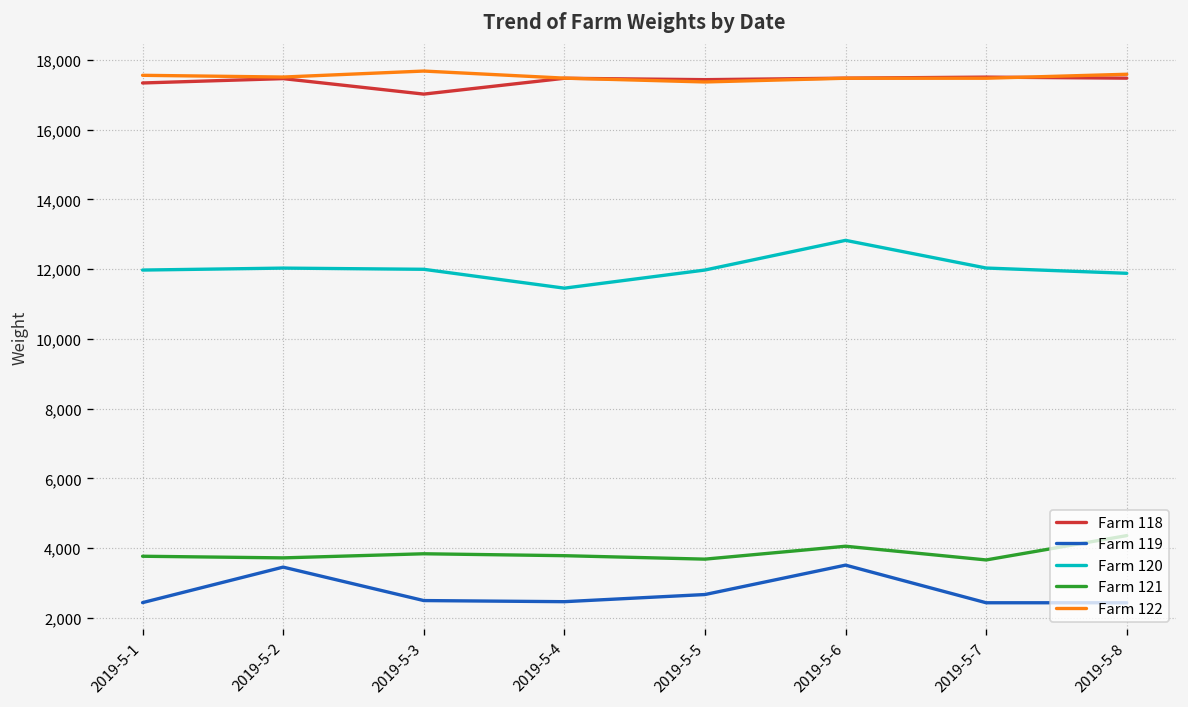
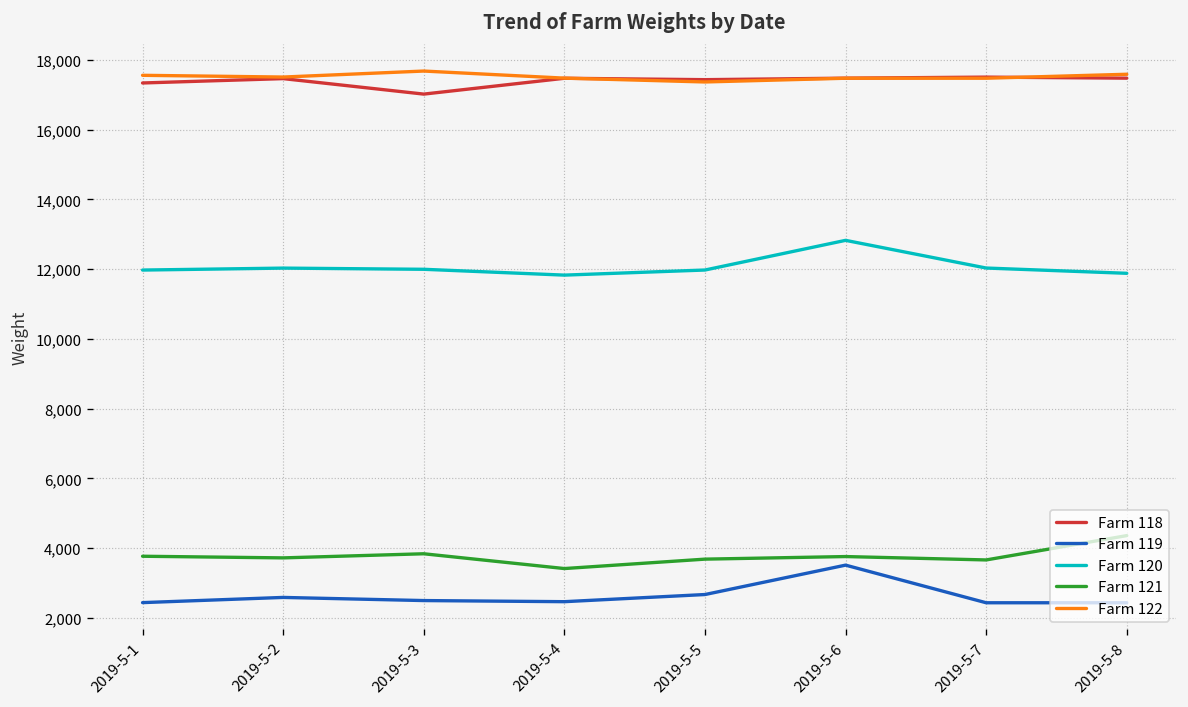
Farm 119, 2019-5-2: 3,500 -> 2,600
Farm 120, 2019-5-4: 11,500 -> 11,800
Farm 121, 2019-5-4: 3,800 -> 3,400
Farm 121, 2019-5-6: 4,100 -> 3,800
